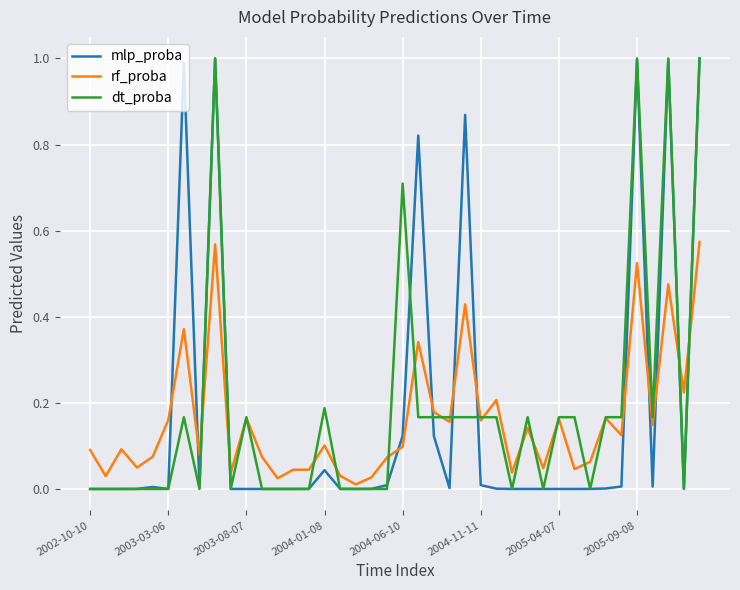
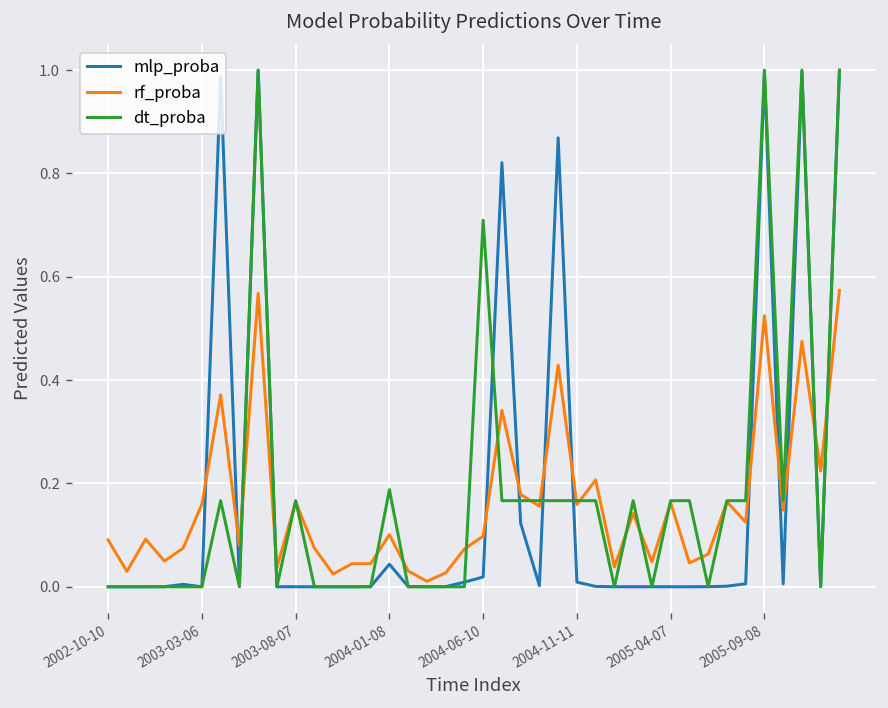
mlp_proba, 2004-06-10: 0.12 -> 0.02
